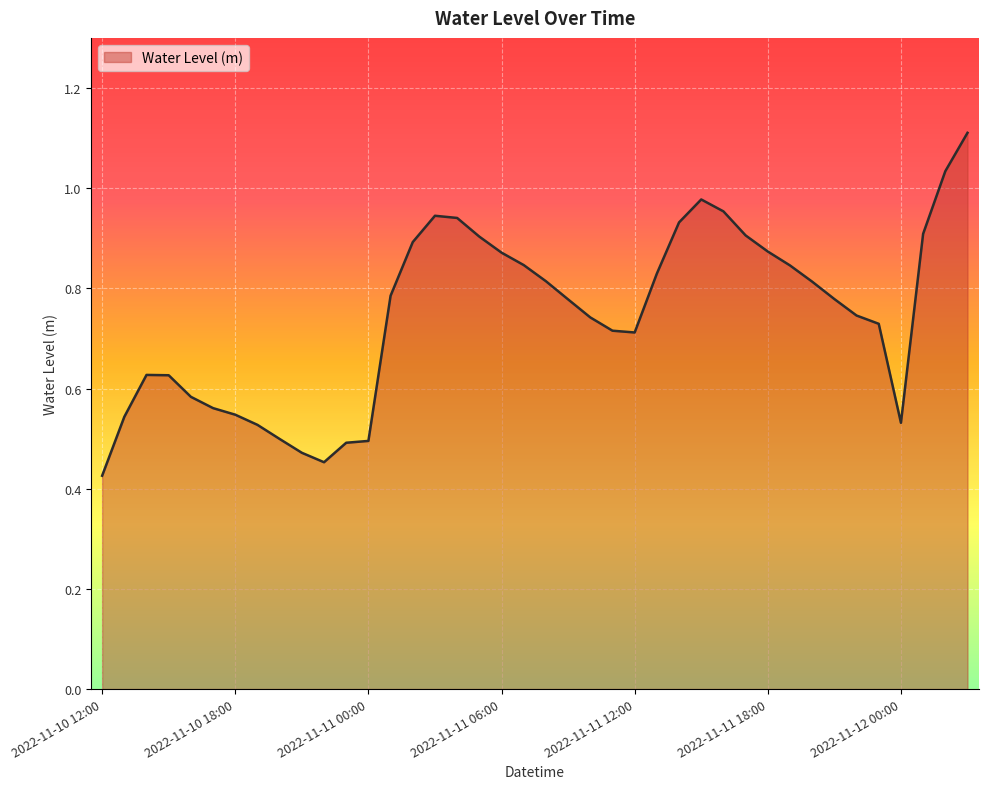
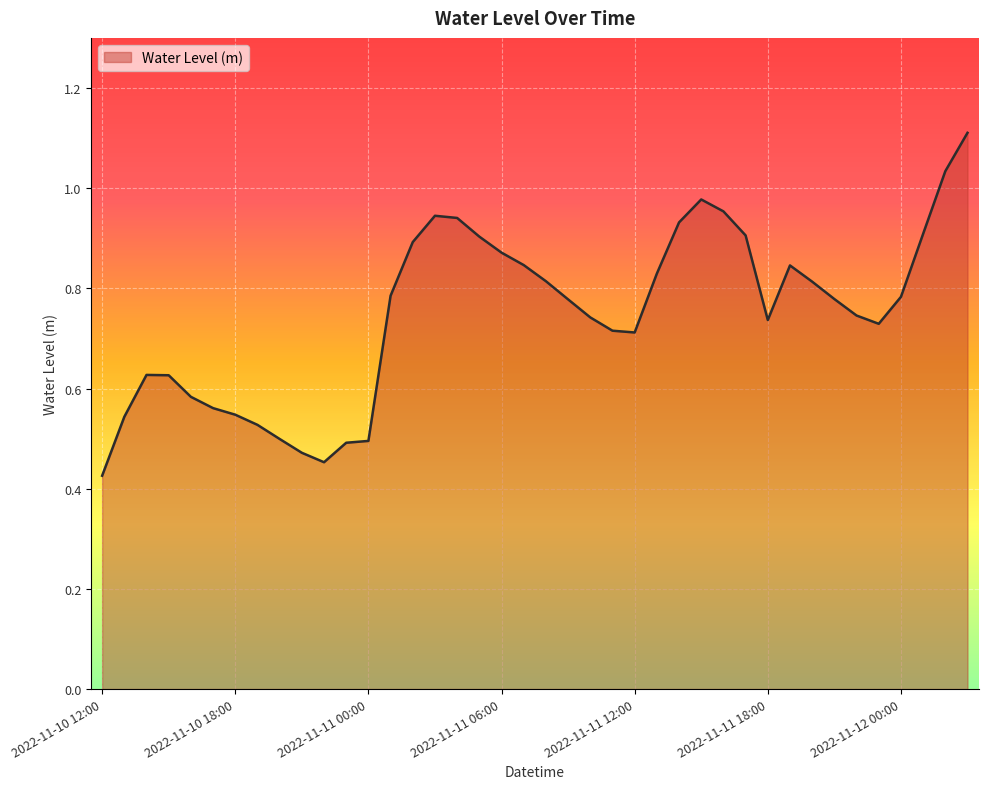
2022-11-11 18:00: 0.87 -> 0.74
2022-11-12 00:00: 0.53 -> 0.78
